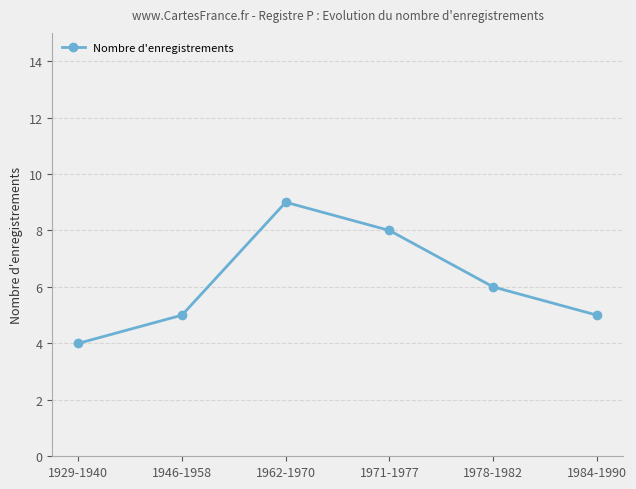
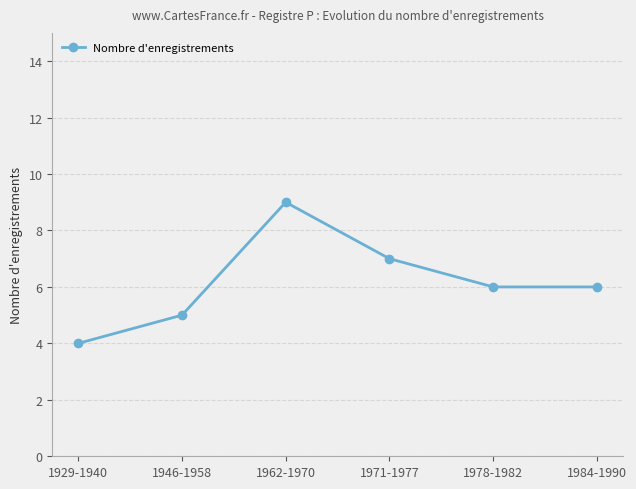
1971-1977: 8 -> 7
1984-1990: 5 -> 6
